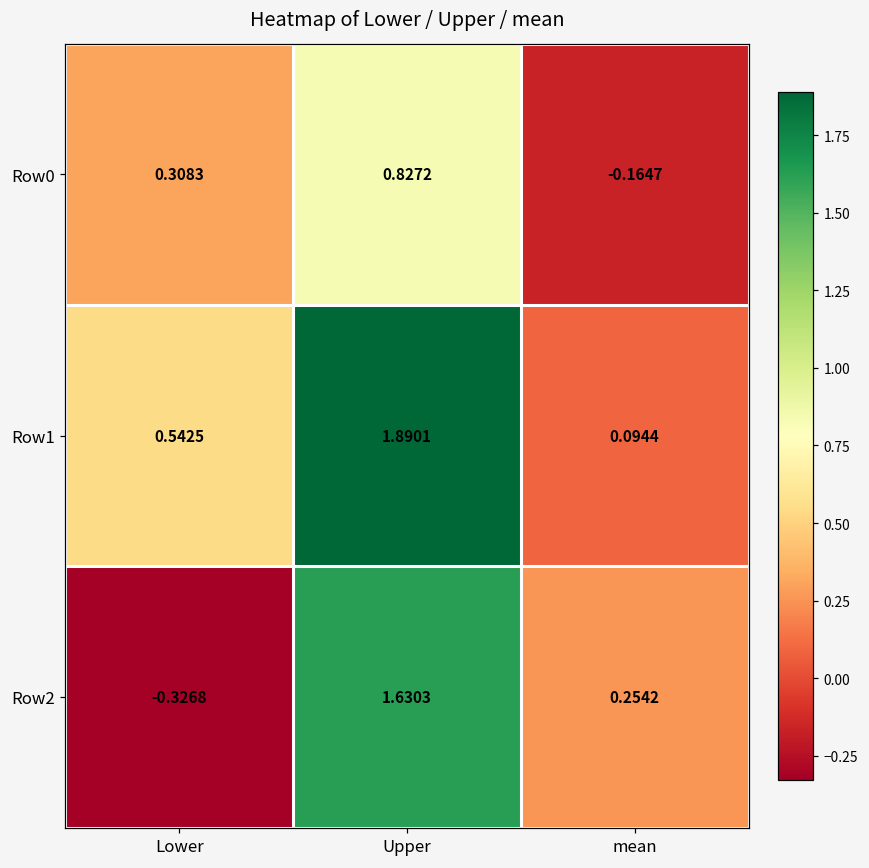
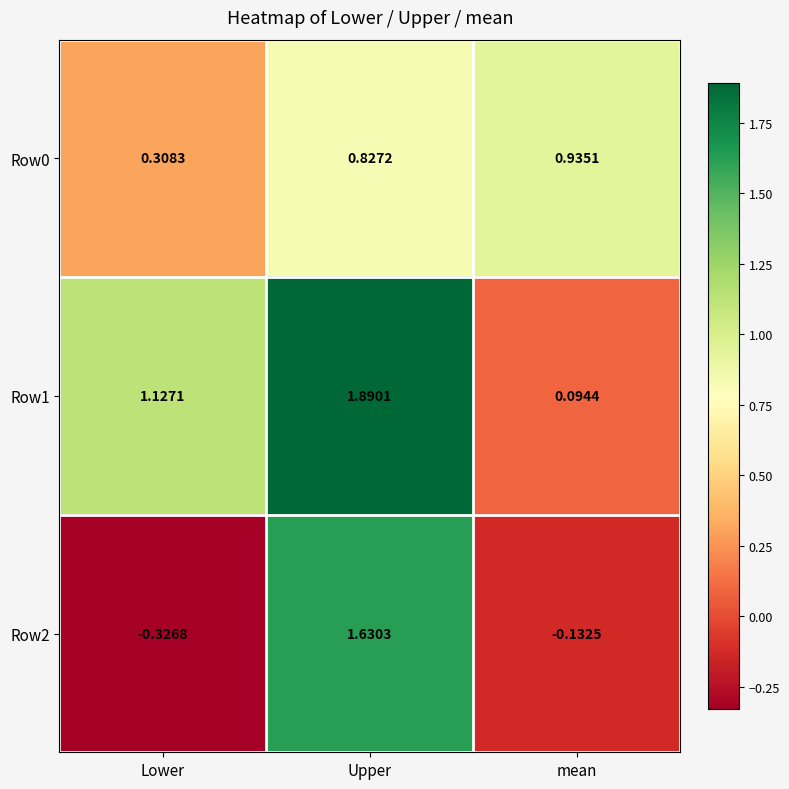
Row0, mean: -0.1647 -> 0.9351
Row1, Lower: 0.5425 -> 1.1271
Row2, mean: 0.2542 -> -0.1325
